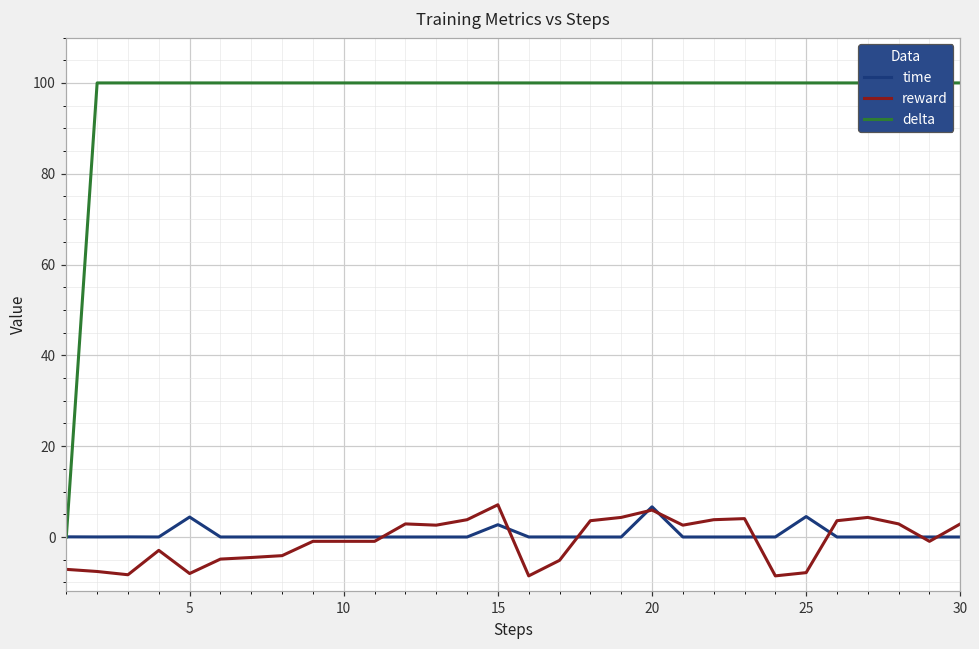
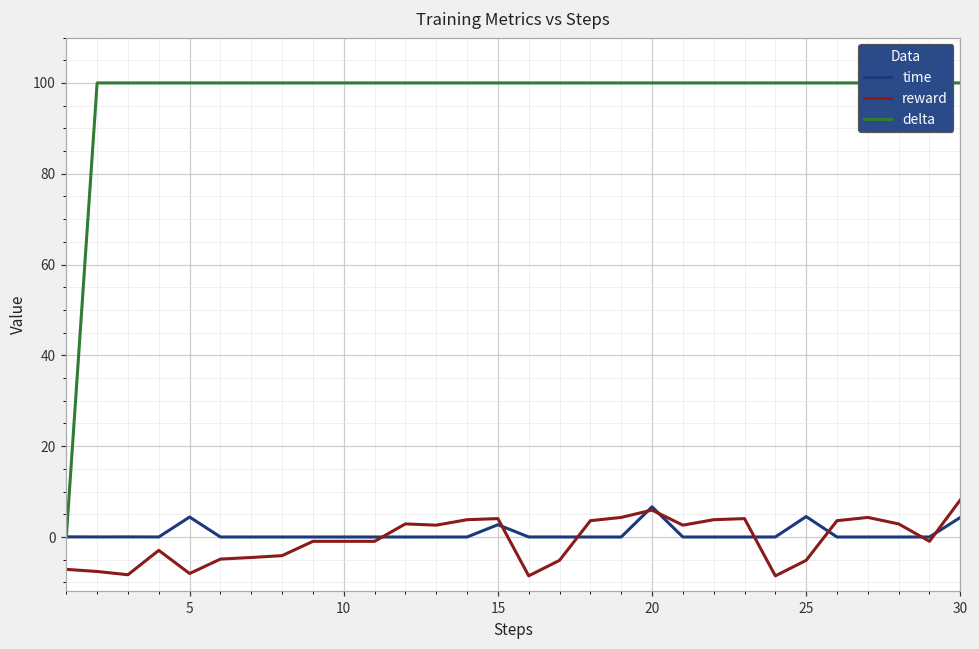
reward, 15: 7 -> 4
reward, 25: -8 -> -5
time, 30: 0 -> 4
reward, 30: 3 -> 8
